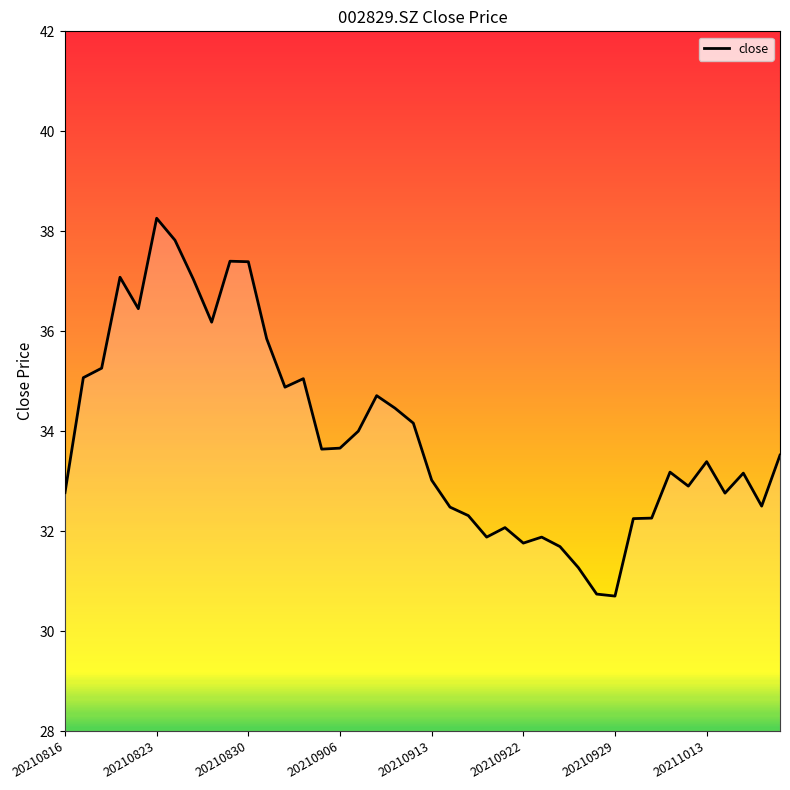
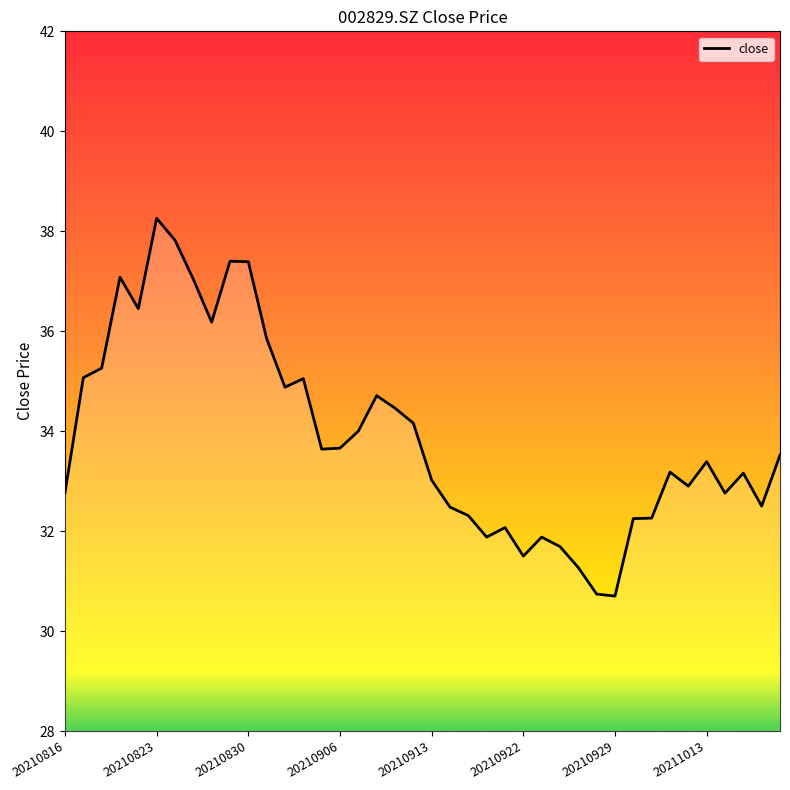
20210922: 31.8 -> 31.5
